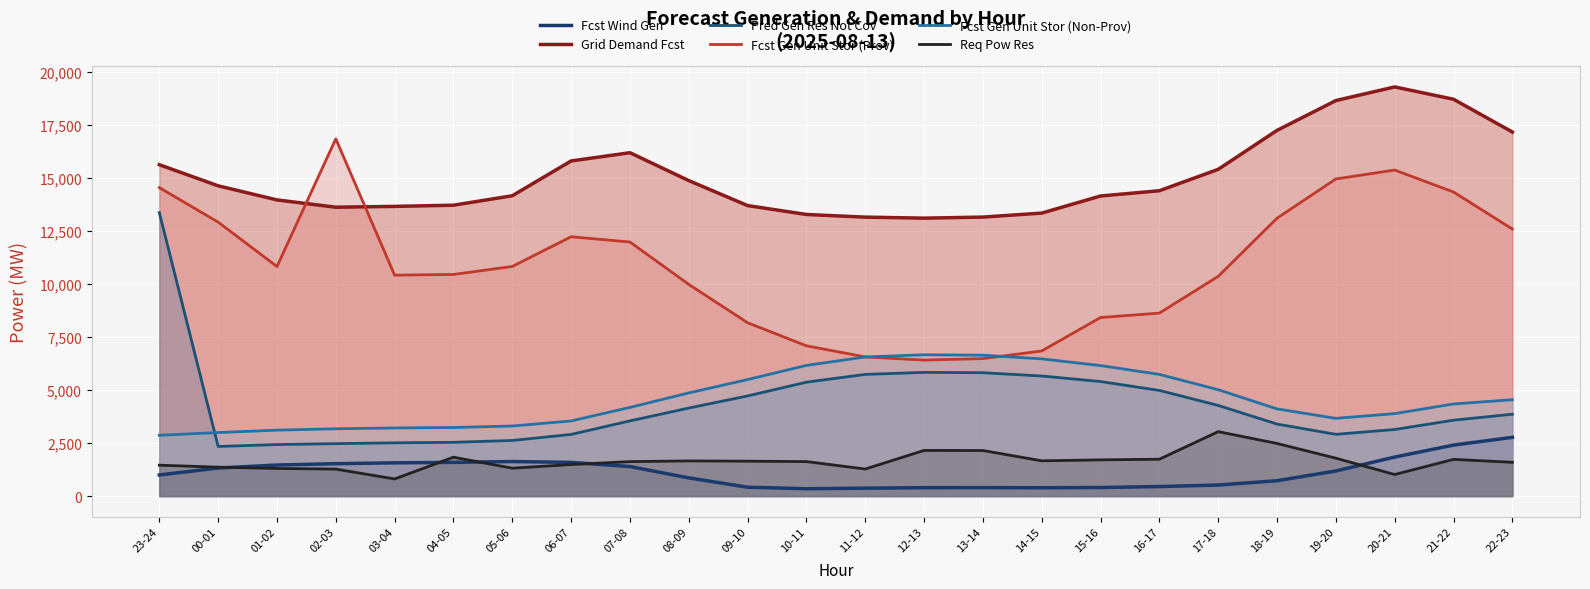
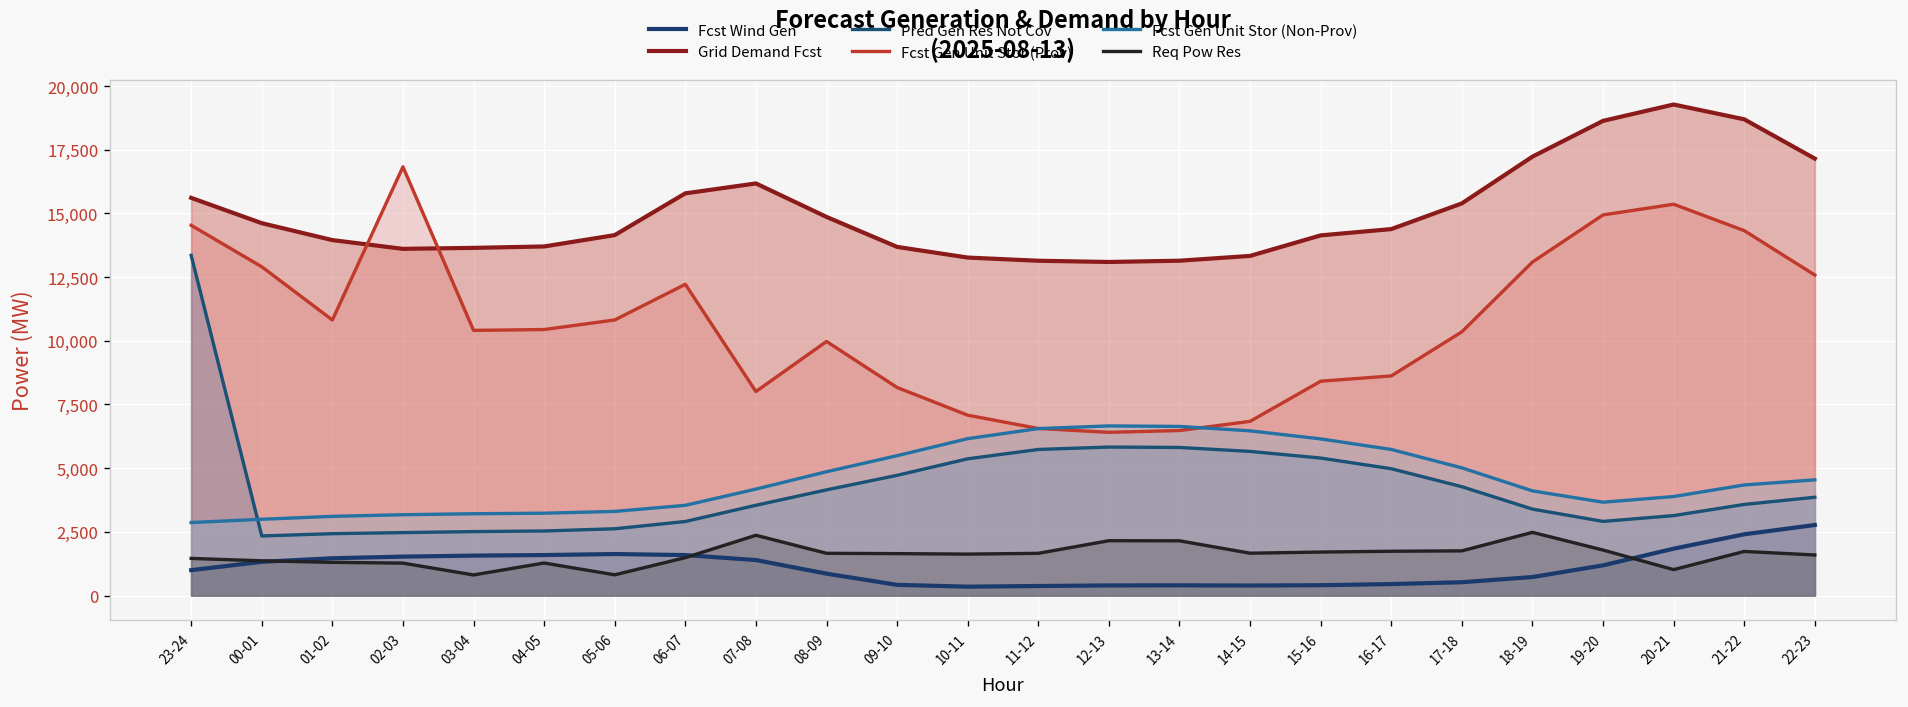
Req Pow Res, 04-05: 1,800 -> 1,300
Req Pow Res, 05-06: 1,300 -> 800
Fcst Gen Unit Stor (Prov), 07-08: 12,000 -> 8,000
Req Pow Res, 07-08: 1,600 -> 2,400
Req Pow Res, 11-12: 1,300 -> 1,700
Req Pow Res, 17-18: 3,000 -> 1,800
